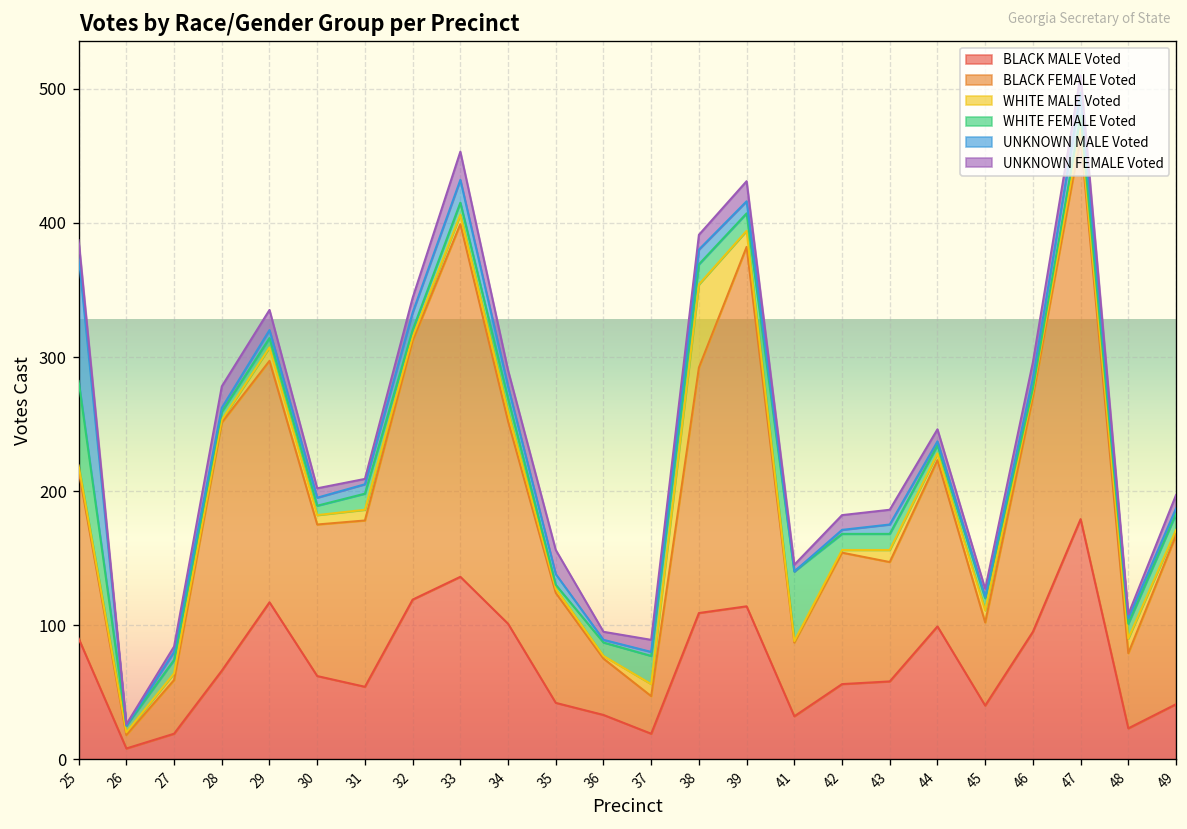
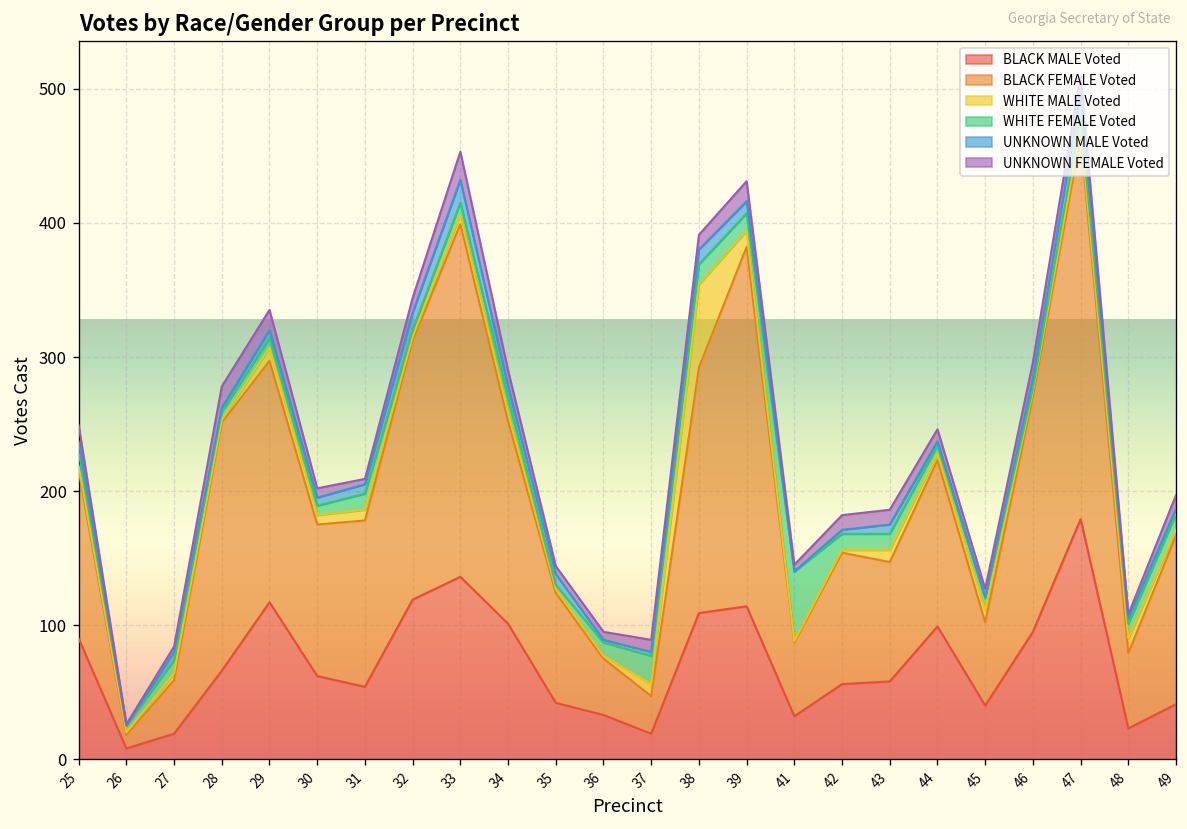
WHITE FEMALE Voted, 25: 63 -> 10
UNKNOWN MALE Voted, 25: 93 -> 8
UNKNOWN FEMALE Voted, 35: 18 -> 6
